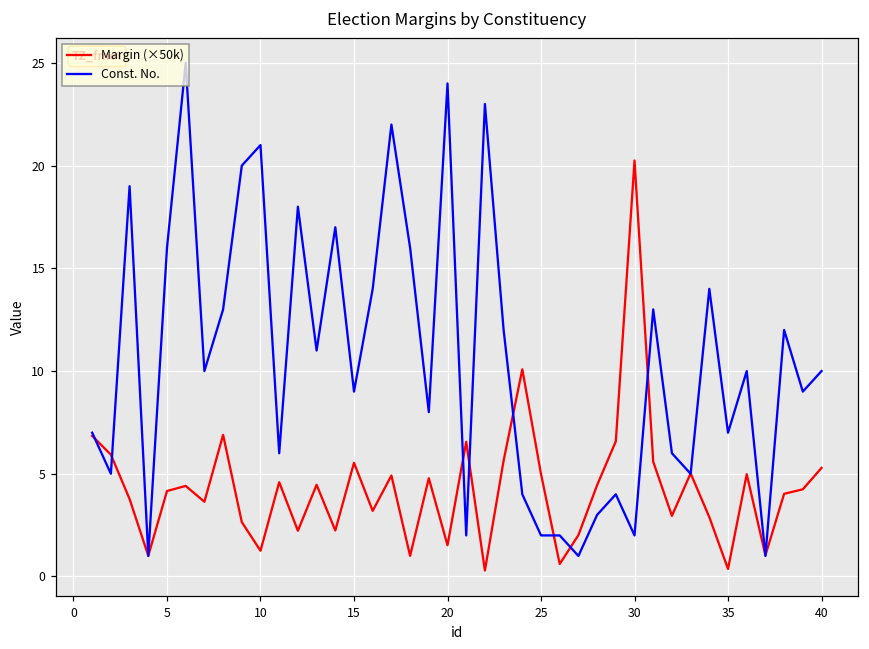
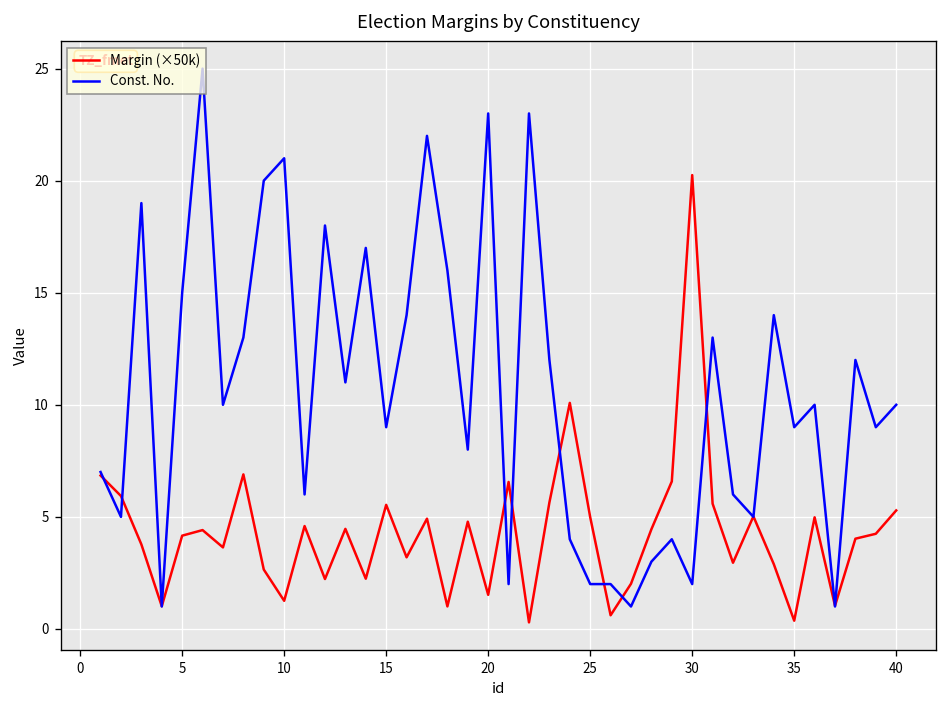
Const. No., 5: 16 -> 15
Const. No., 20: 24 -> 23
Const. No., 35: 7 -> 9
